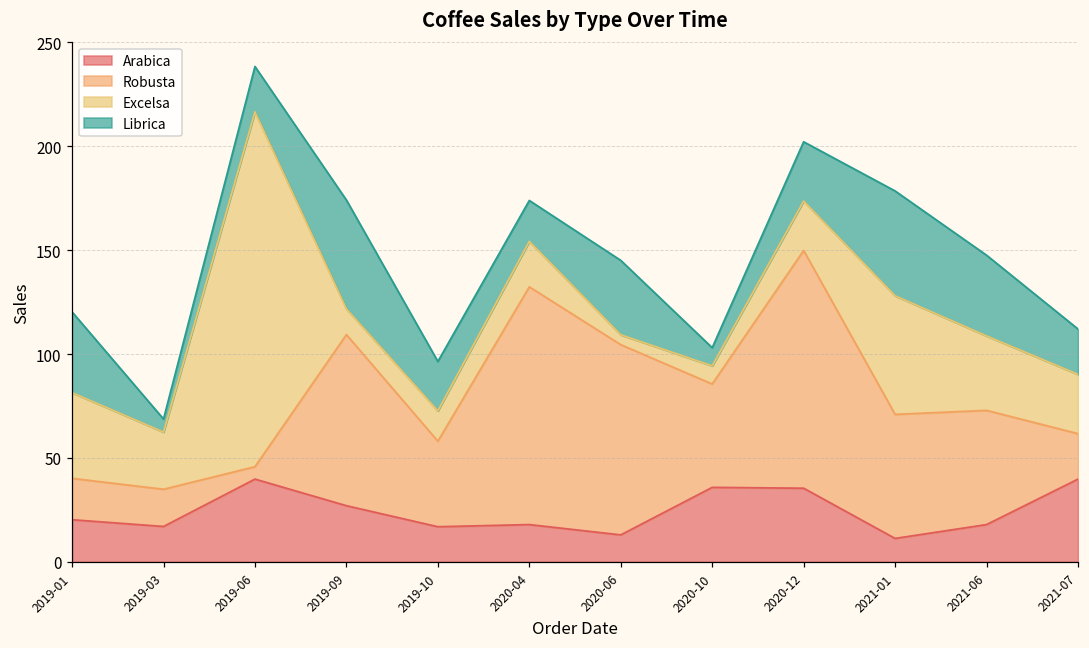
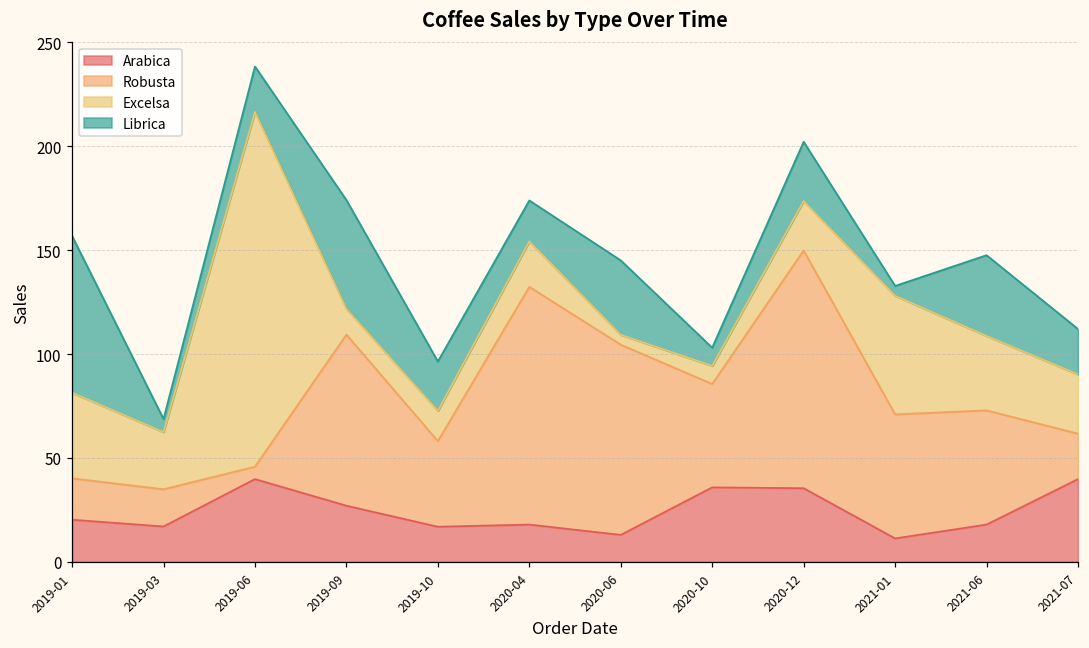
Librica, 2019-01: 39 -> 75
Librica, 2021-01: 50 -> 5
